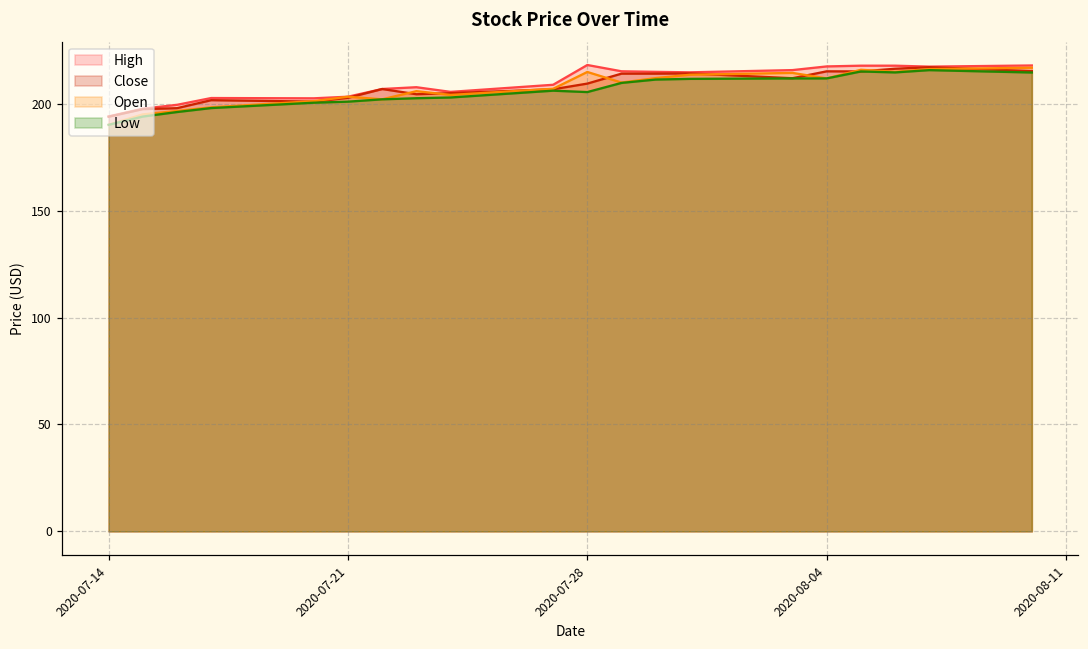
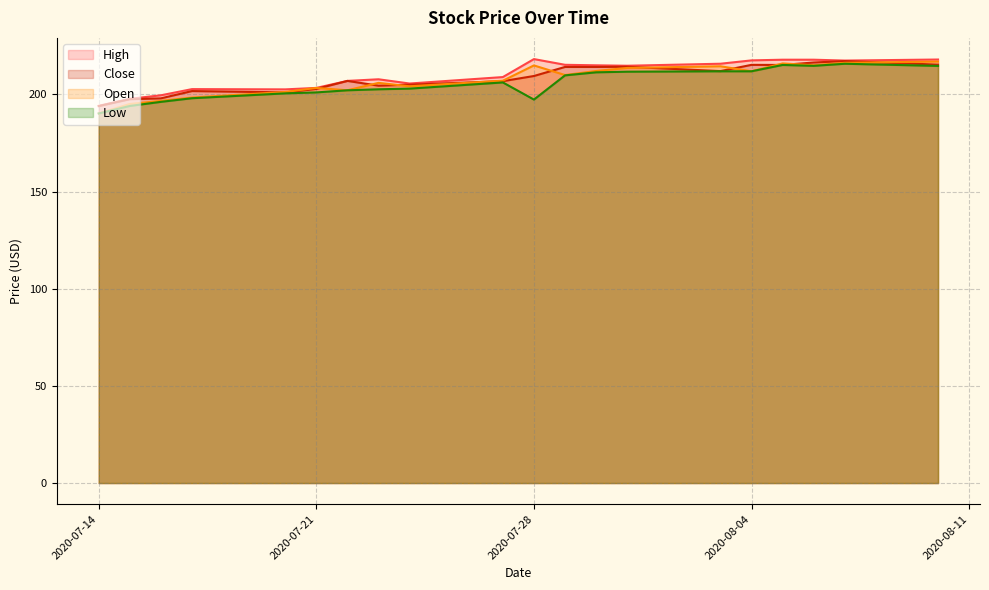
Low, 2020-07-28: 205 -> 197
